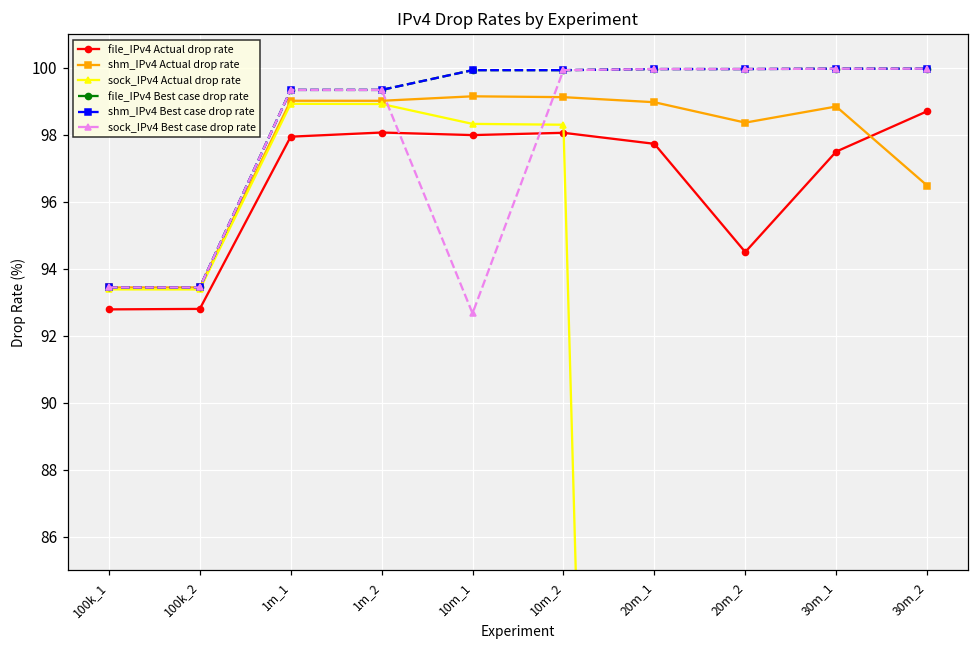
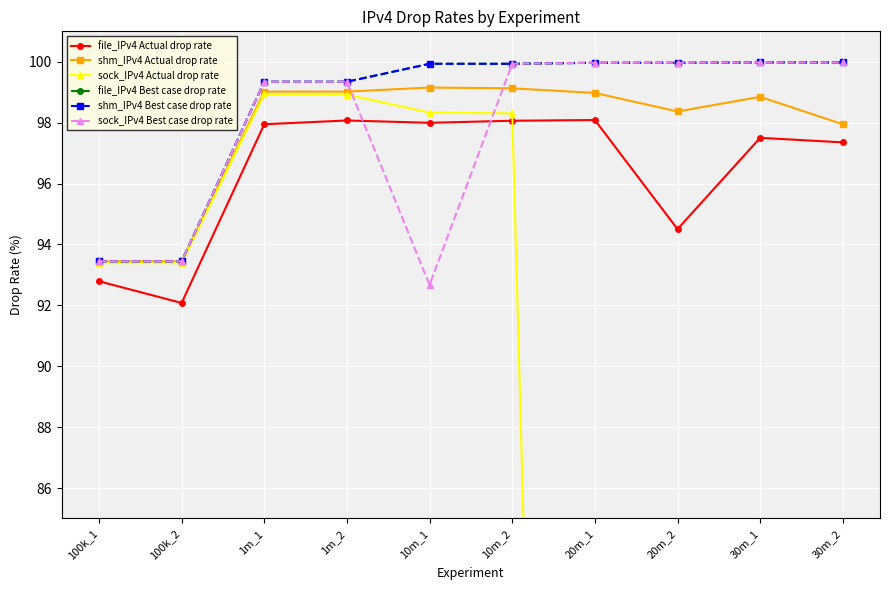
file_IPv4 Actual drop rate, 100k_2: 92.8 -> 92.1
file_IPv4 Actual drop rate, 20m_1: 97.7 -> 98.1
file_IPv4 Actual drop rate, 30m_2: 98.7 -> 97.4
shm_IPv4 Actual drop rate, 30m_2: 96.5 -> 97.9
